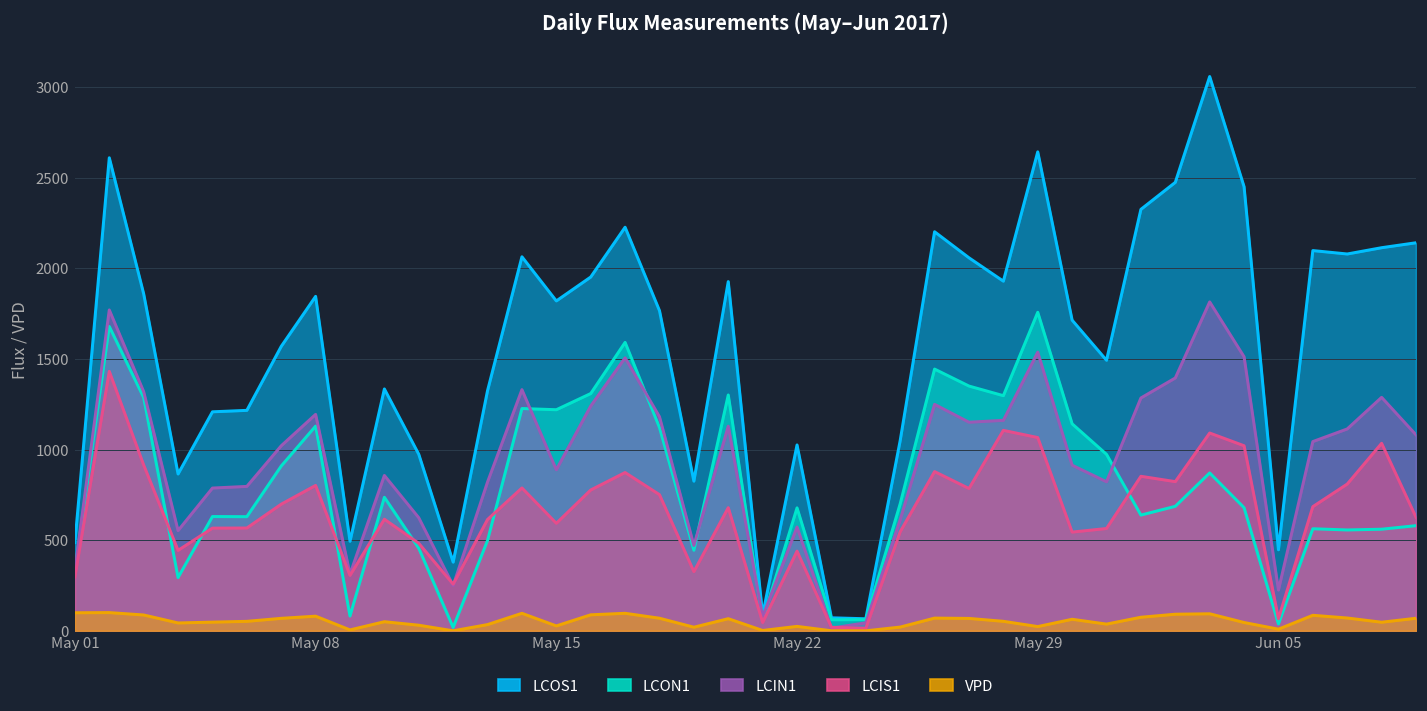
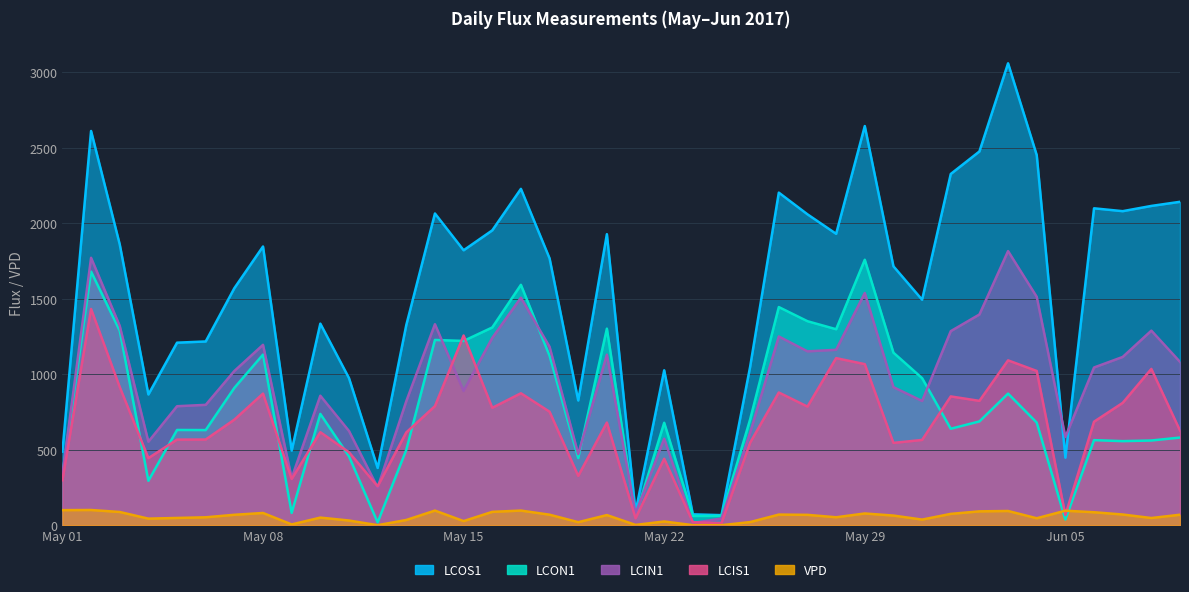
LCIS1, May 08: 800 -> 870
LCIS1, May 15: 590 -> 1260
VPD, May 29: 20 -> 80
LCIN1, Jun 05: 220 -> 580
VPD, Jun 05: 10 -> 100
